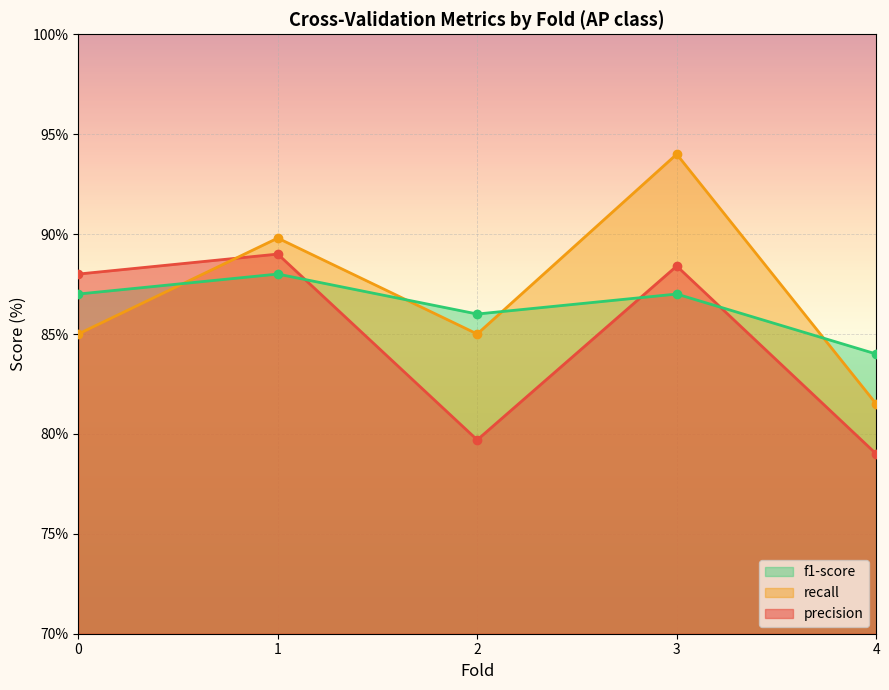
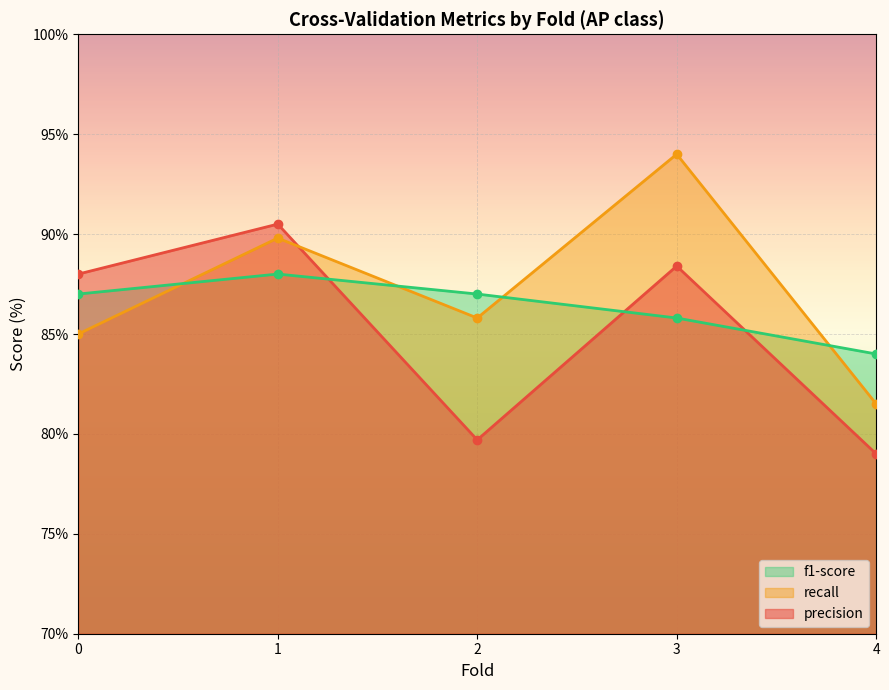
precision, 1: 89.0% -> 90.5%
recall, 2: 85.0% -> 85.8%
f1-score, 2: 86% -> 87%
f1-score, 3: 87.0% -> 85.8%
